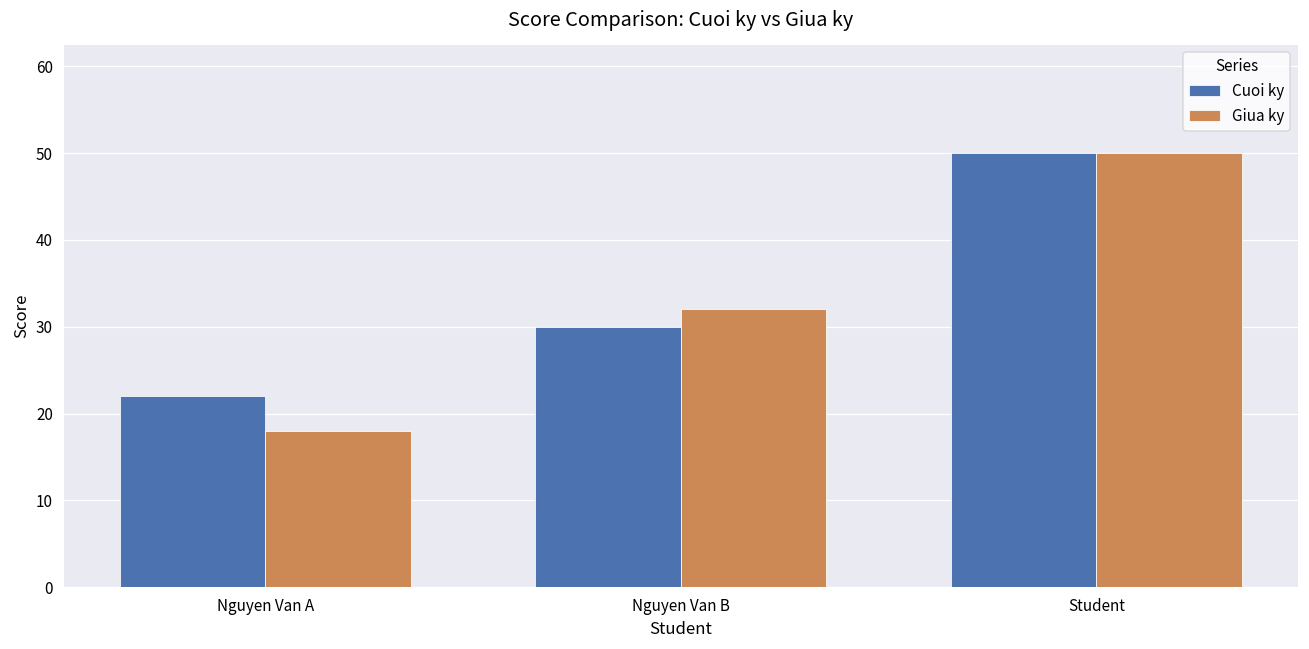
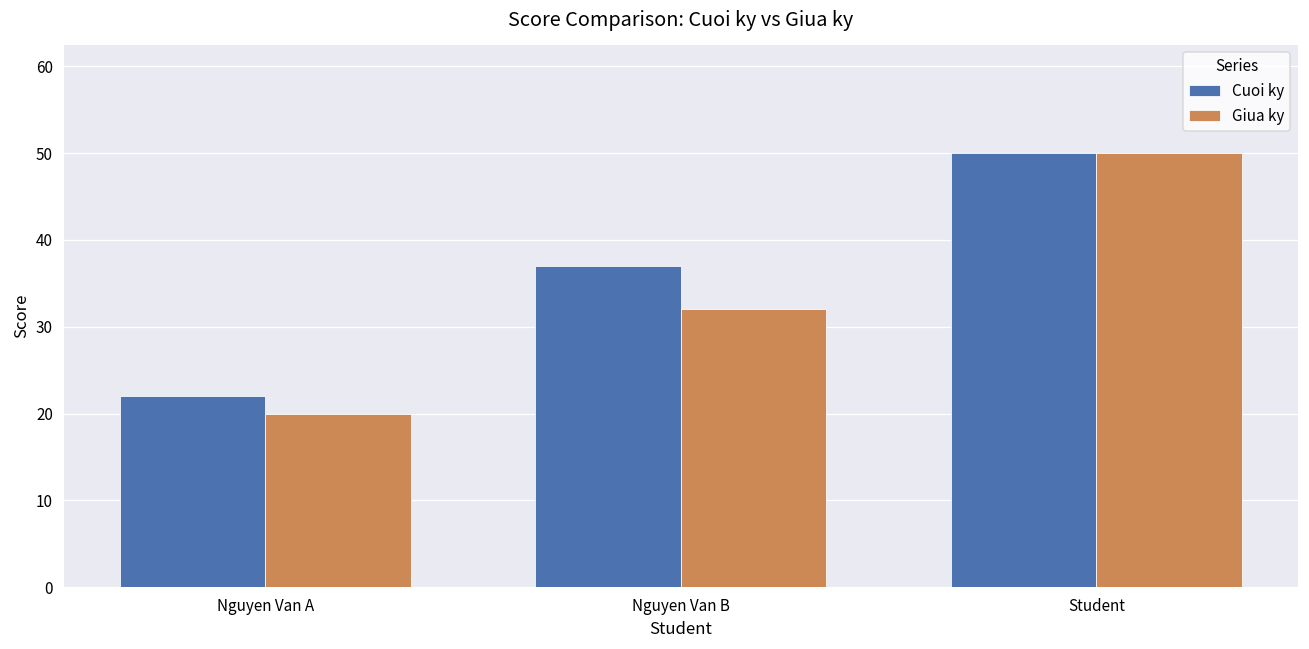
Giua ky, Nguyen Van A: 18 -> 20
Cuoi ky, Nguyen Van B: 30 -> 37
